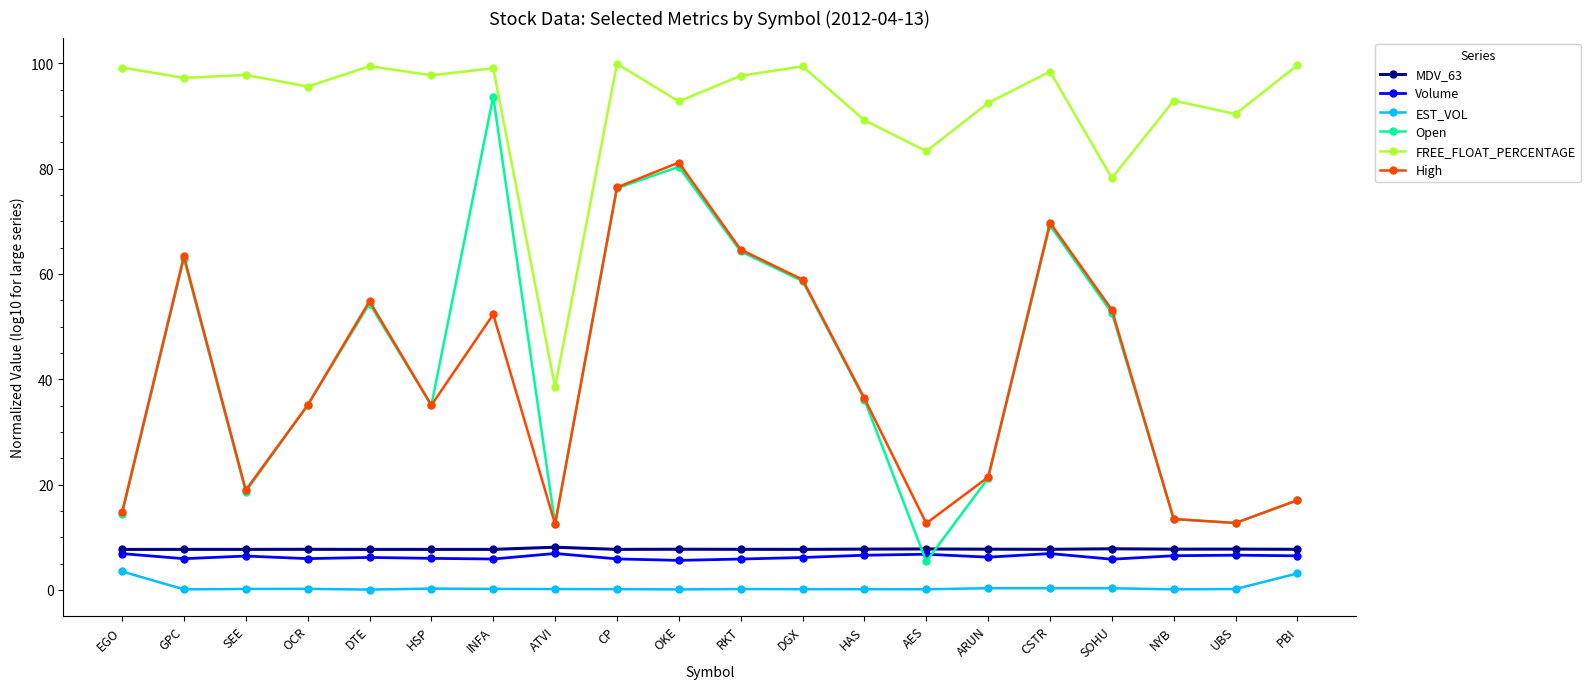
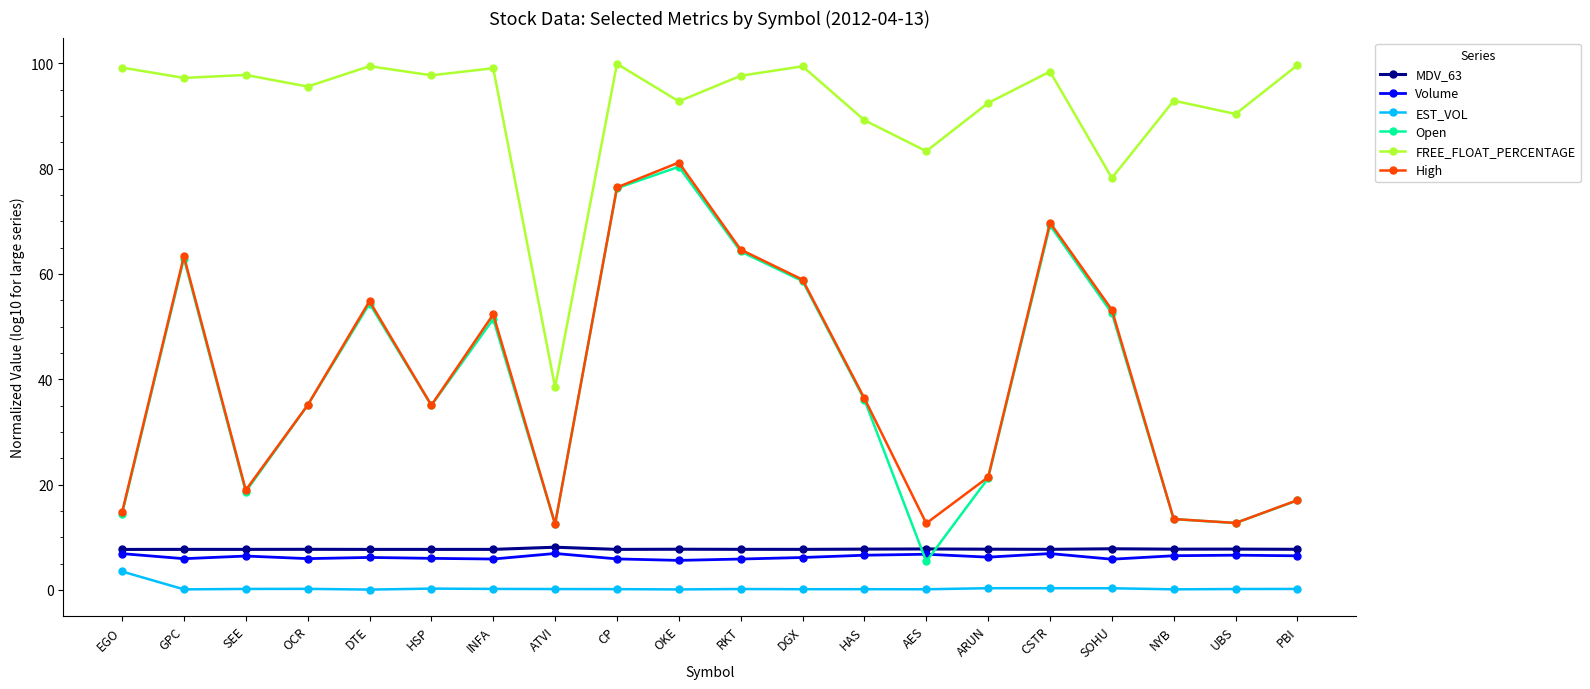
Open, INFA: 94 -> 51
EST_VOL, PBI: 3 -> 0
